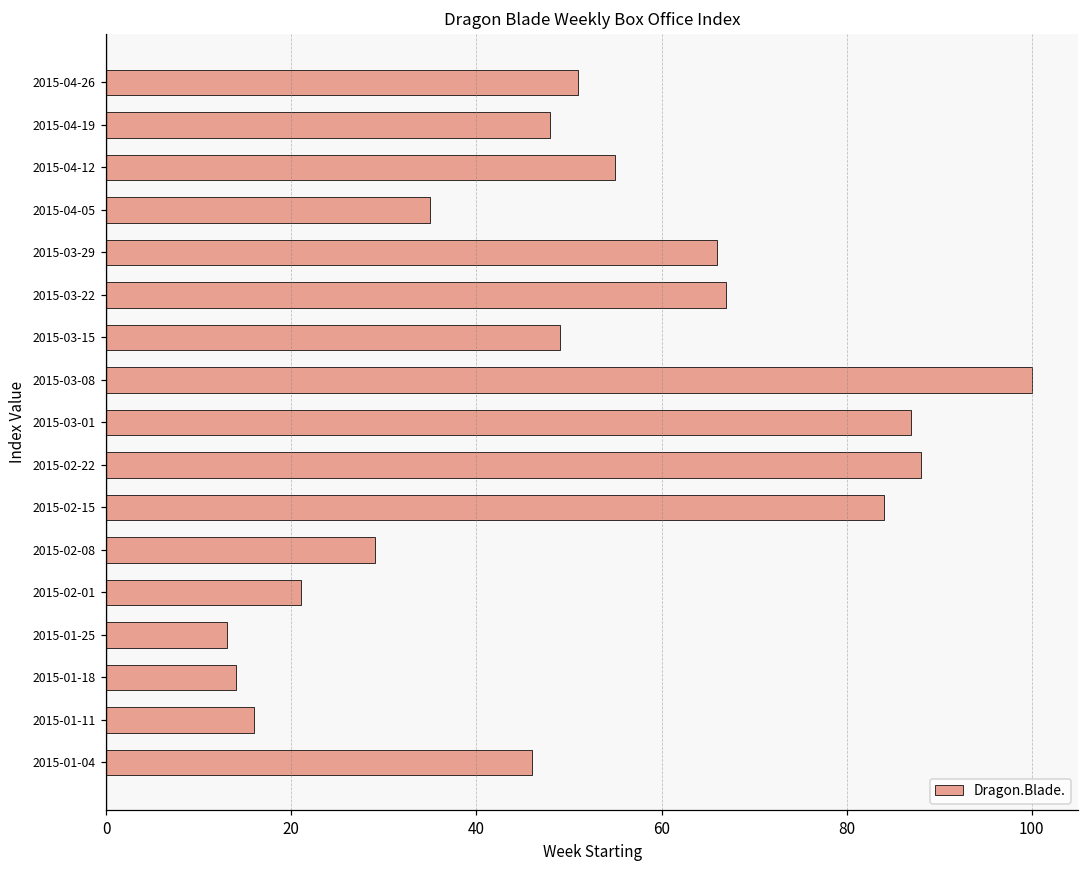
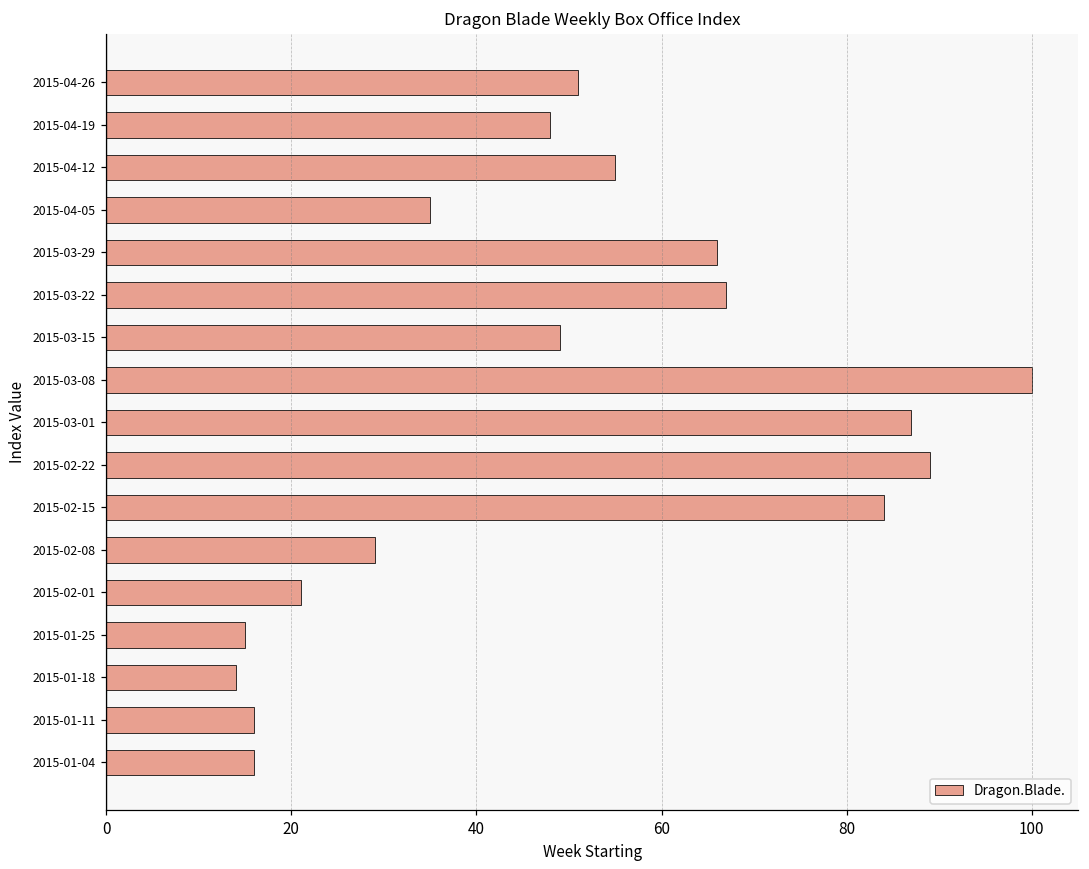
2015-02-22: 88 -> 89
2015-01-25: 13 -> 15
2015-01-04: 46 -> 16
